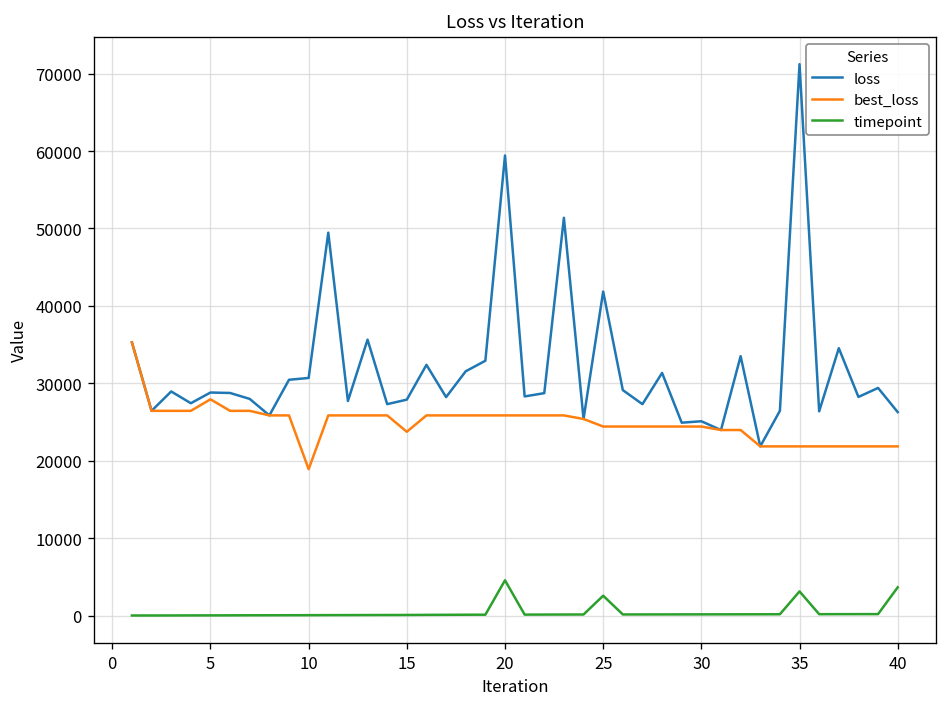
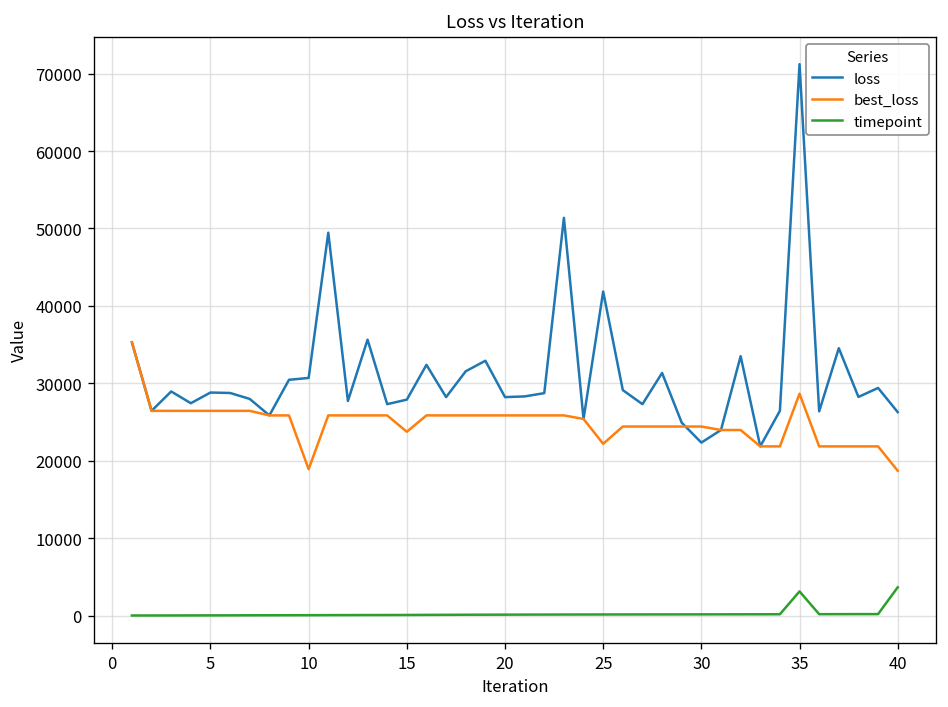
best_loss, 5: 28000 -> 26000
loss, 20: 59000 -> 28000
timepoint, 20: 5000 -> 0
best_loss, 25: 24000 -> 22000
timepoint, 25: 3000 -> 0
loss, 30: 25000 -> 22000
best_loss, 35: 22000 -> 29000
best_loss, 40: 22000 -> 19000
